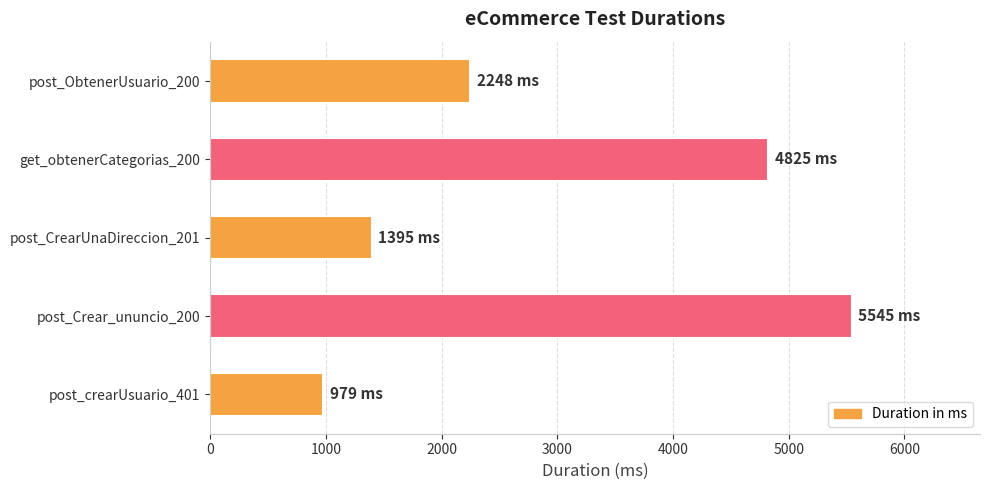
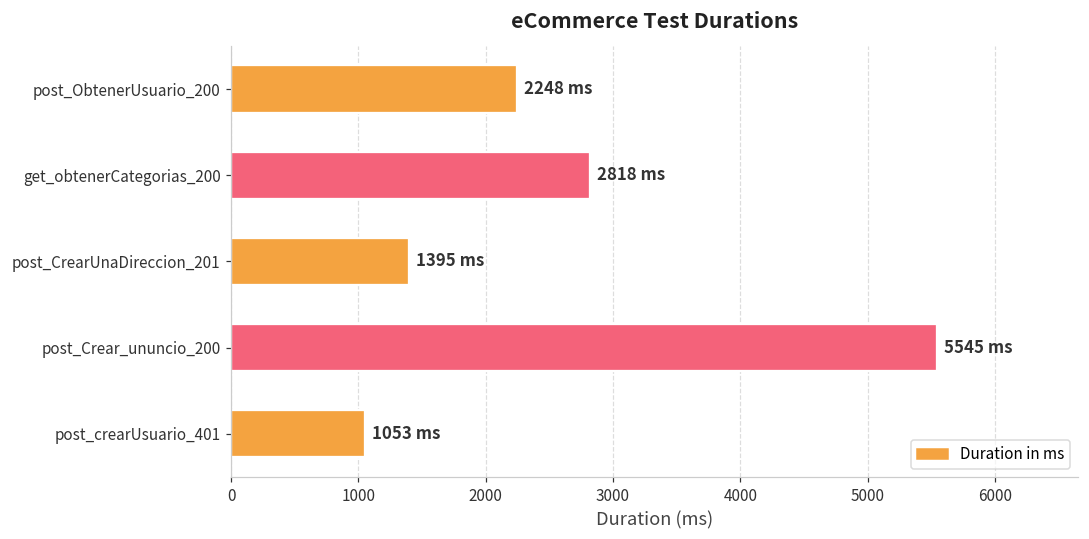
get_obtenerCategorias_200: 4825 -> 2818
post_crearUsuario_401: 979 -> 1053
